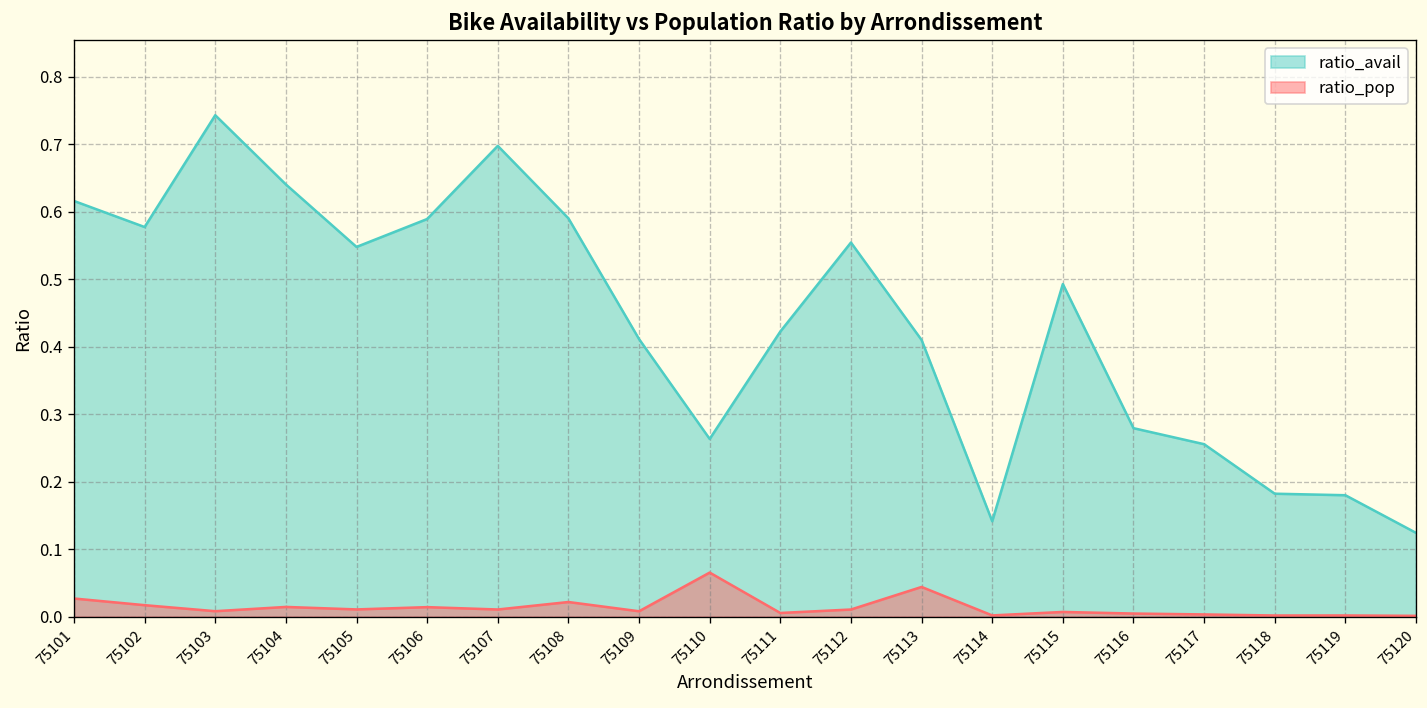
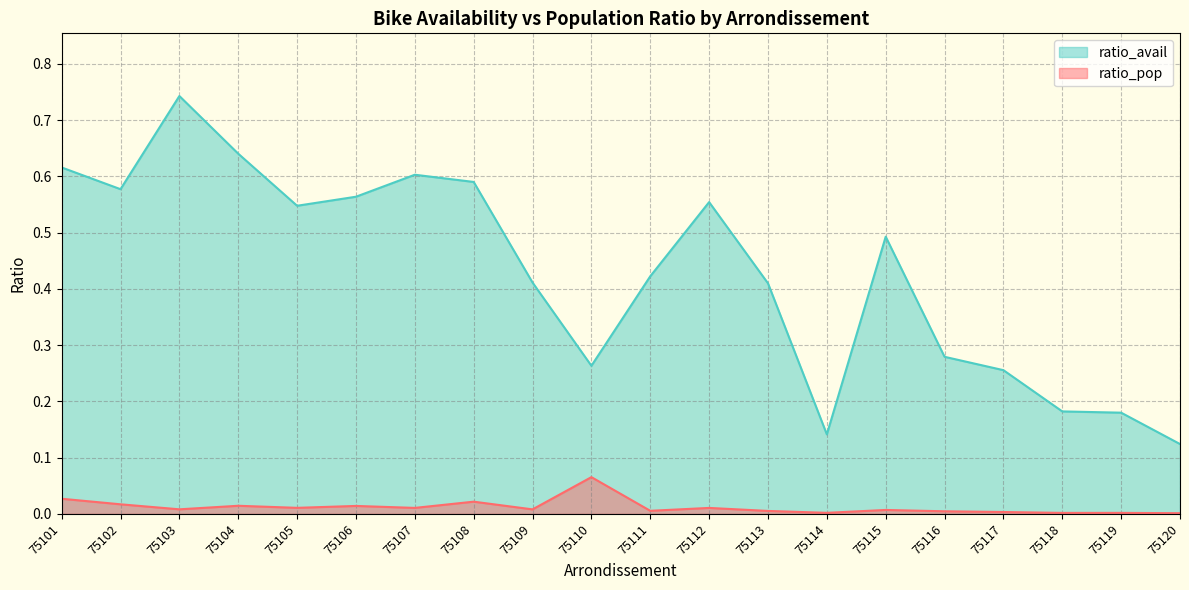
ratio_avail, 75106: 0.59 -> 0.56
ratio_avail, 75107: 0.70 -> 0.60
ratio_pop, 75113: 0.04 -> 0.01
